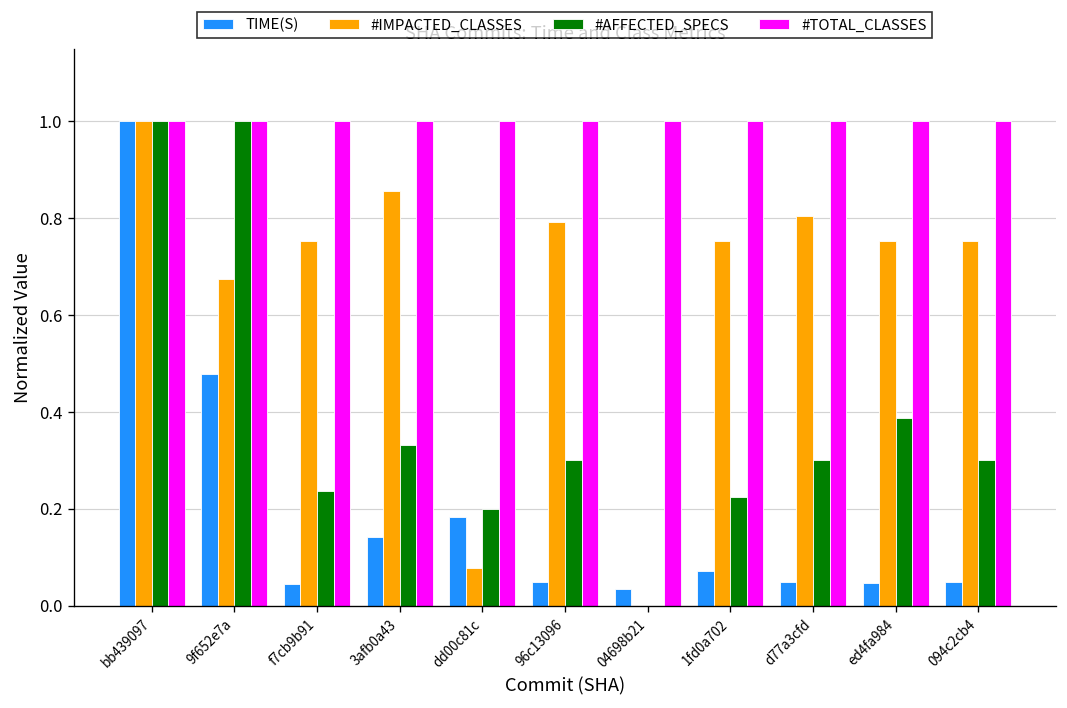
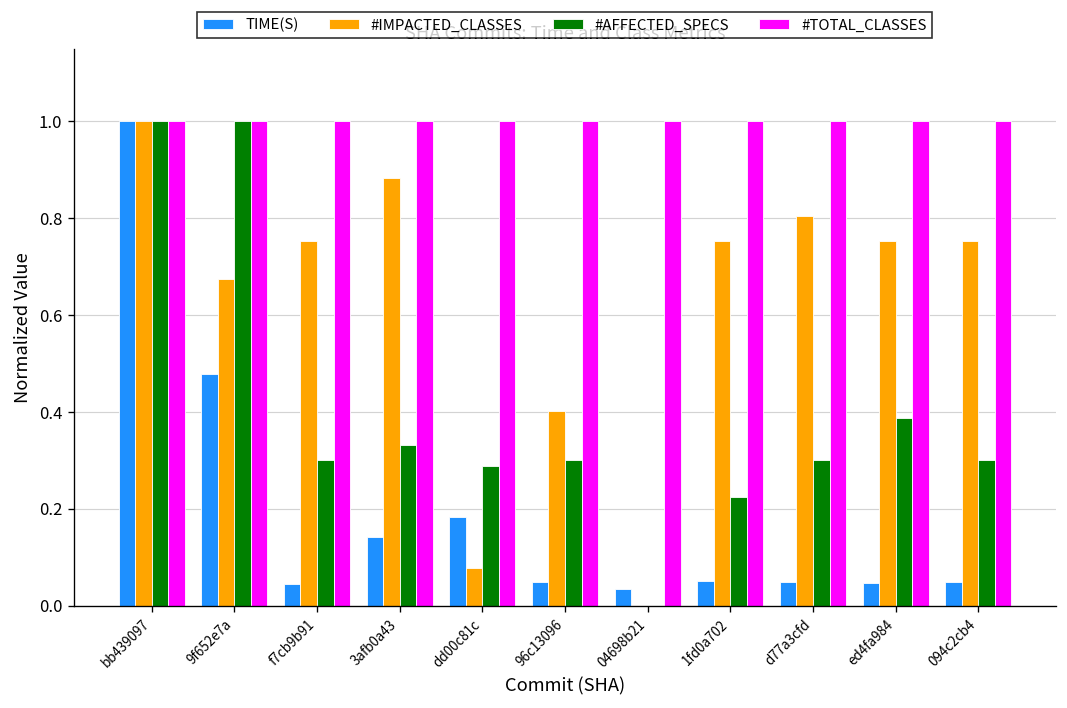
#AFFECTED_SPECS, f7cb9b91: 0.24 -> 0.30
#IMPACTED_CLASSES, 3afb0a43: 0.86 -> 0.88
#AFFECTED_SPECS, dd00c81c: 0.20 -> 0.29
#IMPACTED_CLASSES, 96c13096: 0.79 -> 0.40
TIME(S), 1fd0a702: 0.07 -> 0.05
